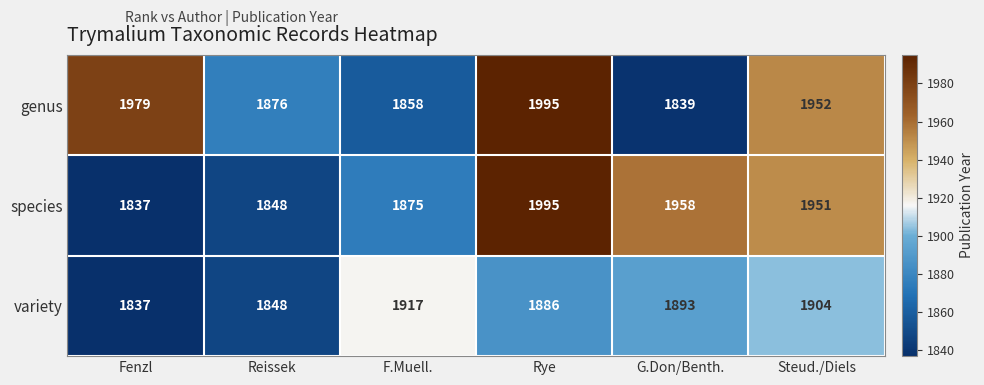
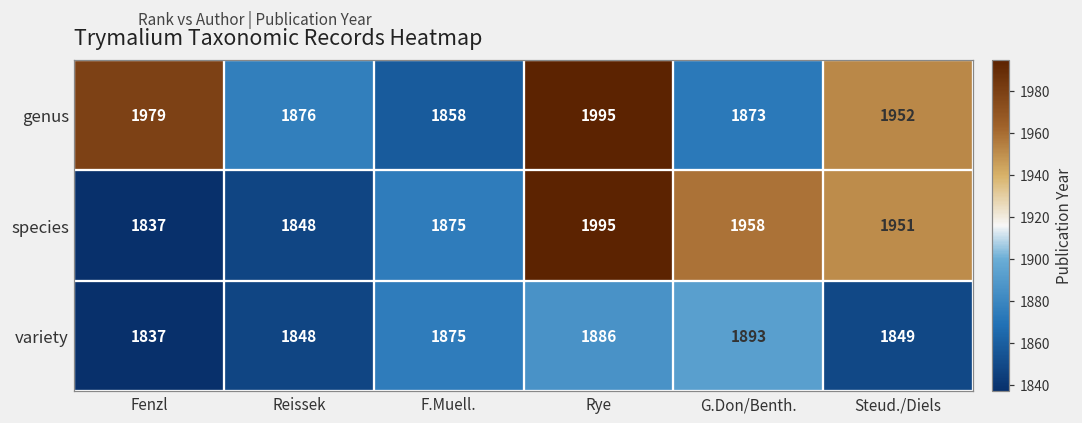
genus, G.Don/Benth.: 1839 -> 1873
variety, F.Muell.: 1917 -> 1875
variety, Steud./Diels: 1904 -> 1849
